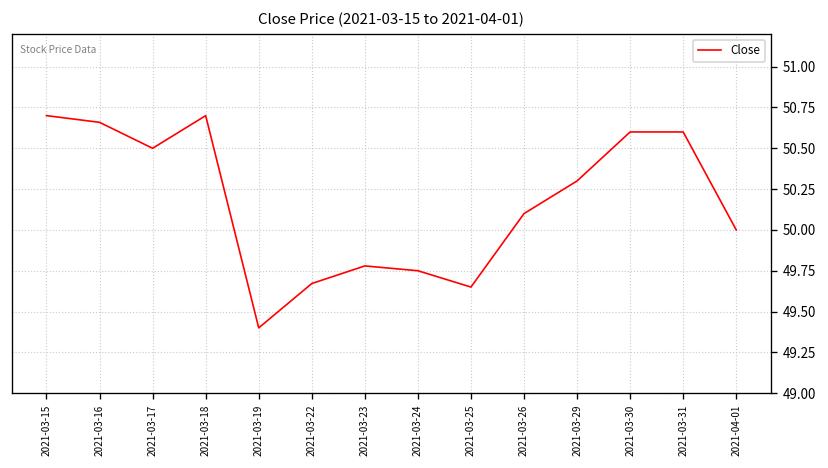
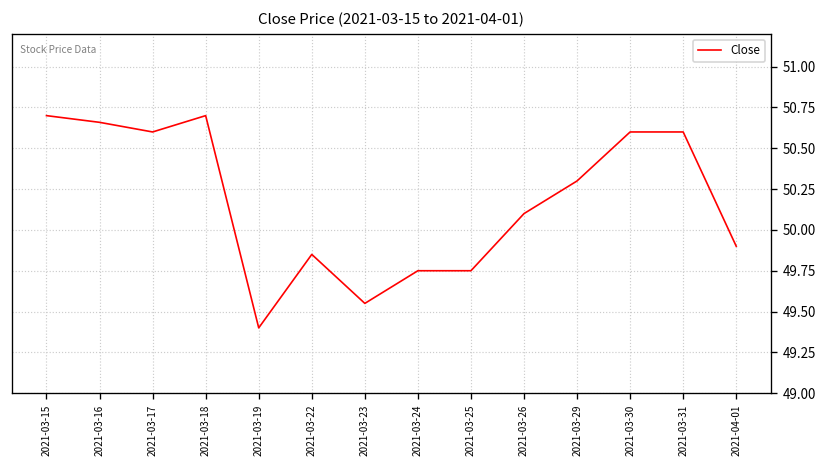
2021-03-17: 50.5 -> 50.6
2021-03-22: 49.67 -> 49.85
2021-03-23: 49.78 -> 49.55
2021-03-25: 49.65 -> 49.75
2021-04-01: 50.0 -> 49.9
